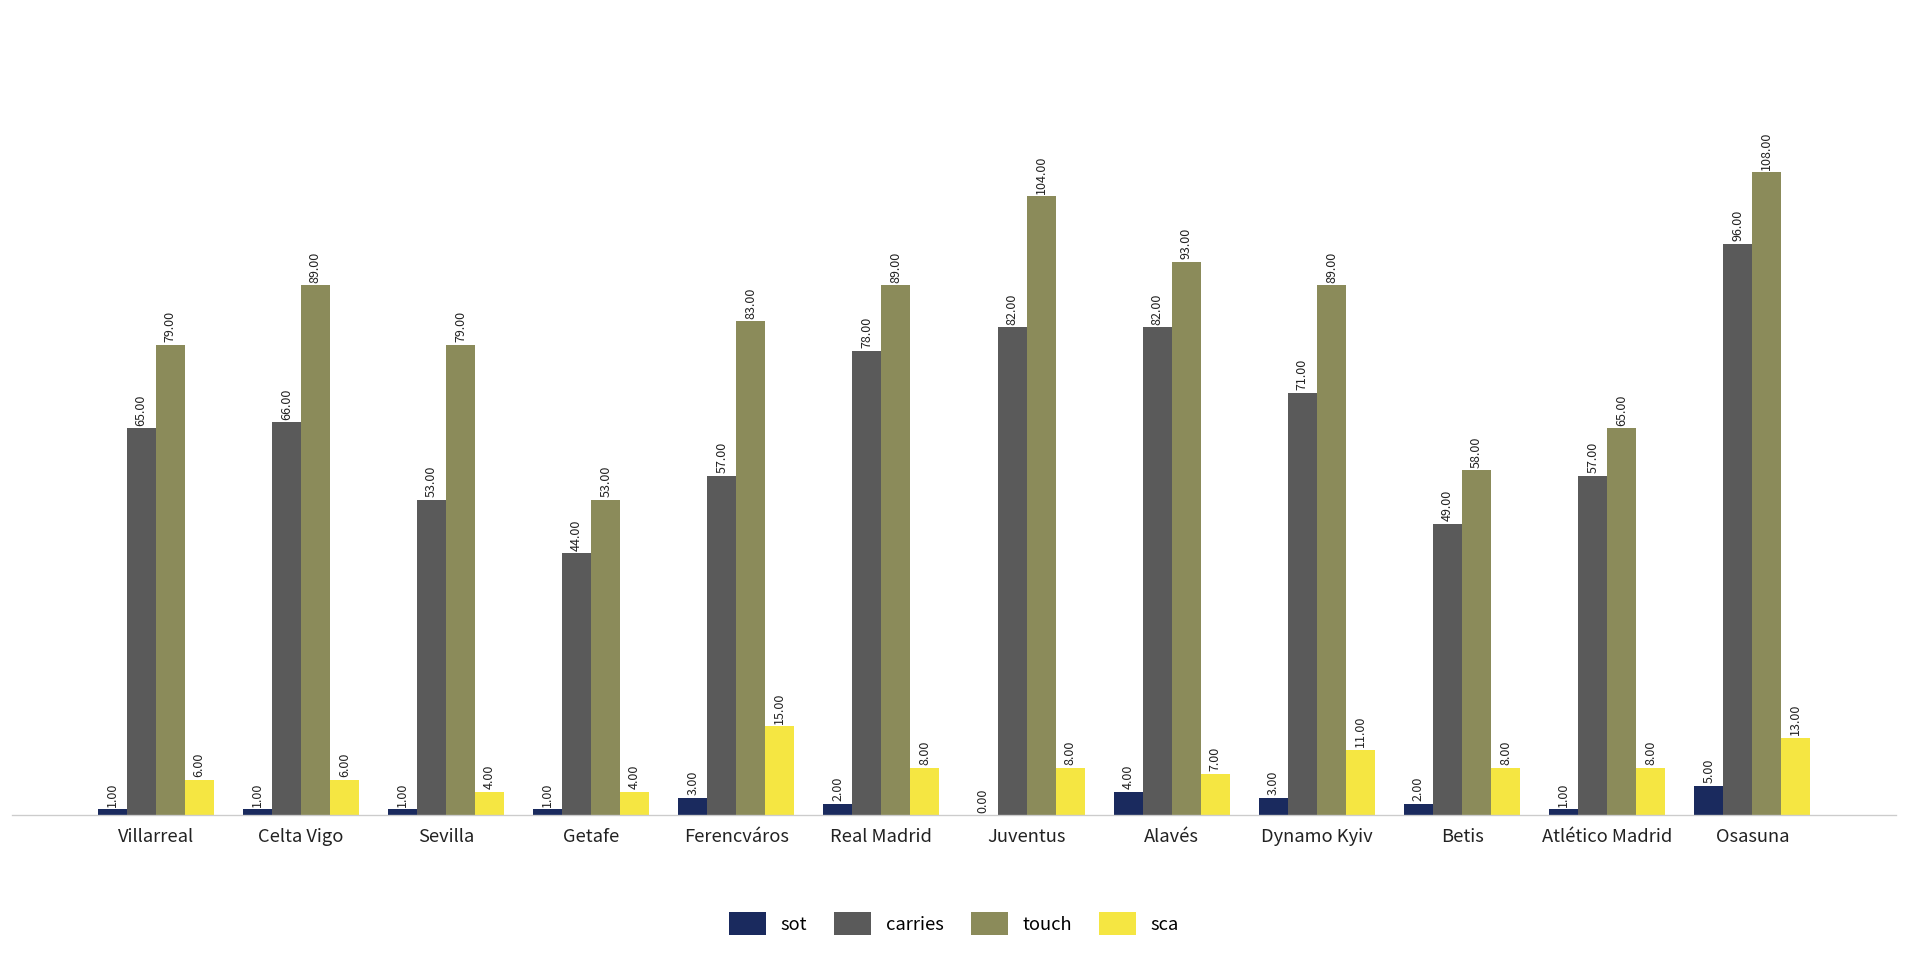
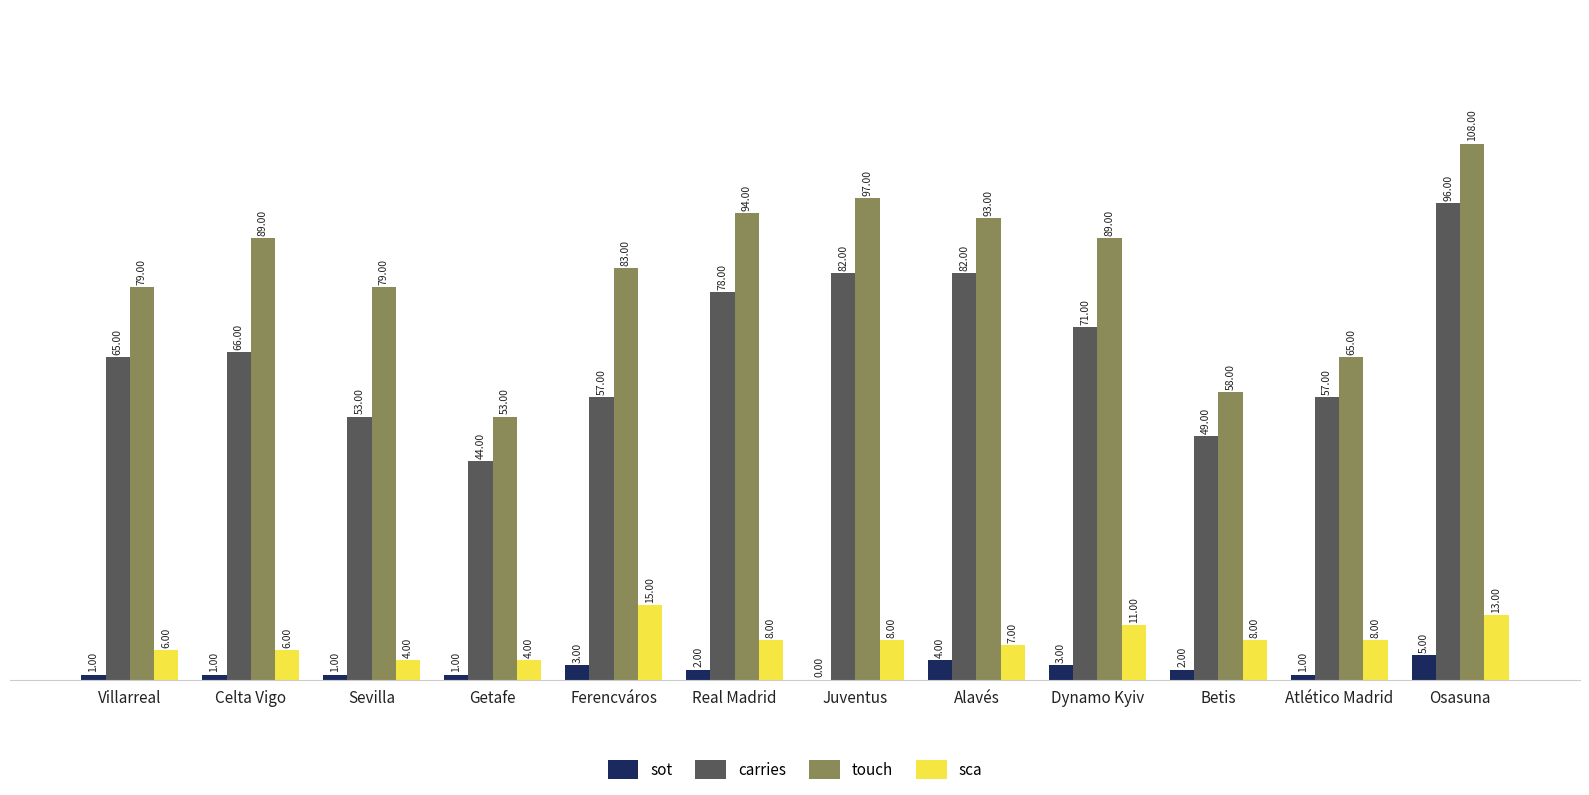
touch, Real Madrid: 89.00 -> 94.00
touch, Juventus: 104.00 -> 97.00
